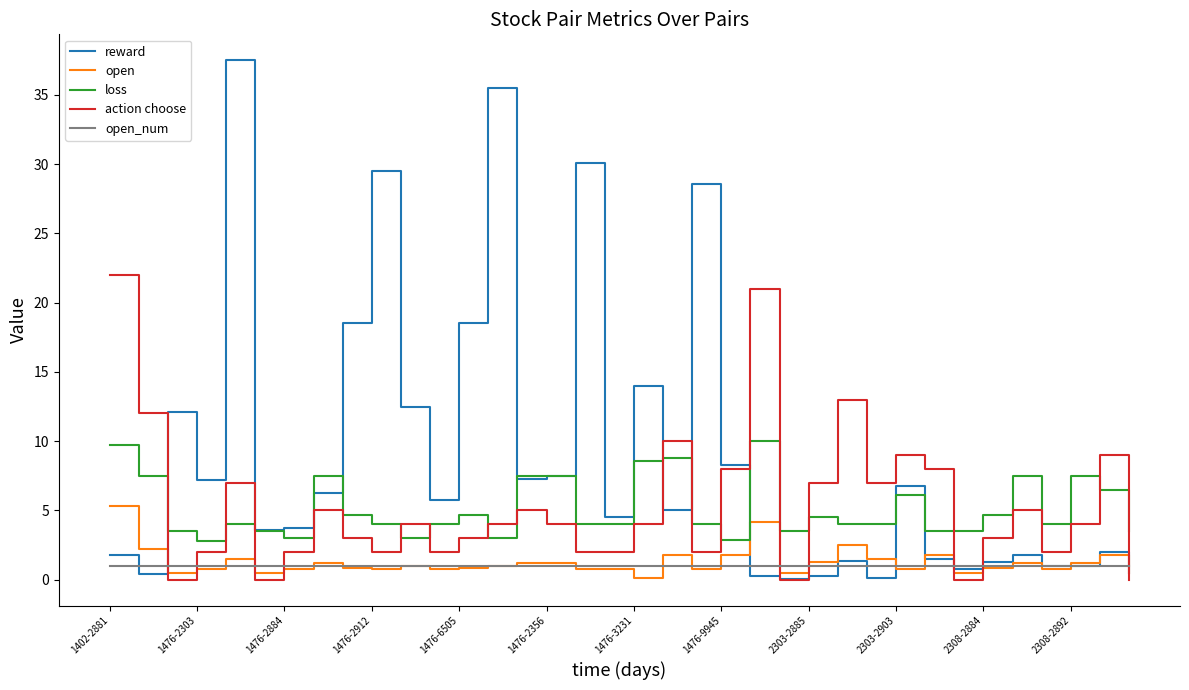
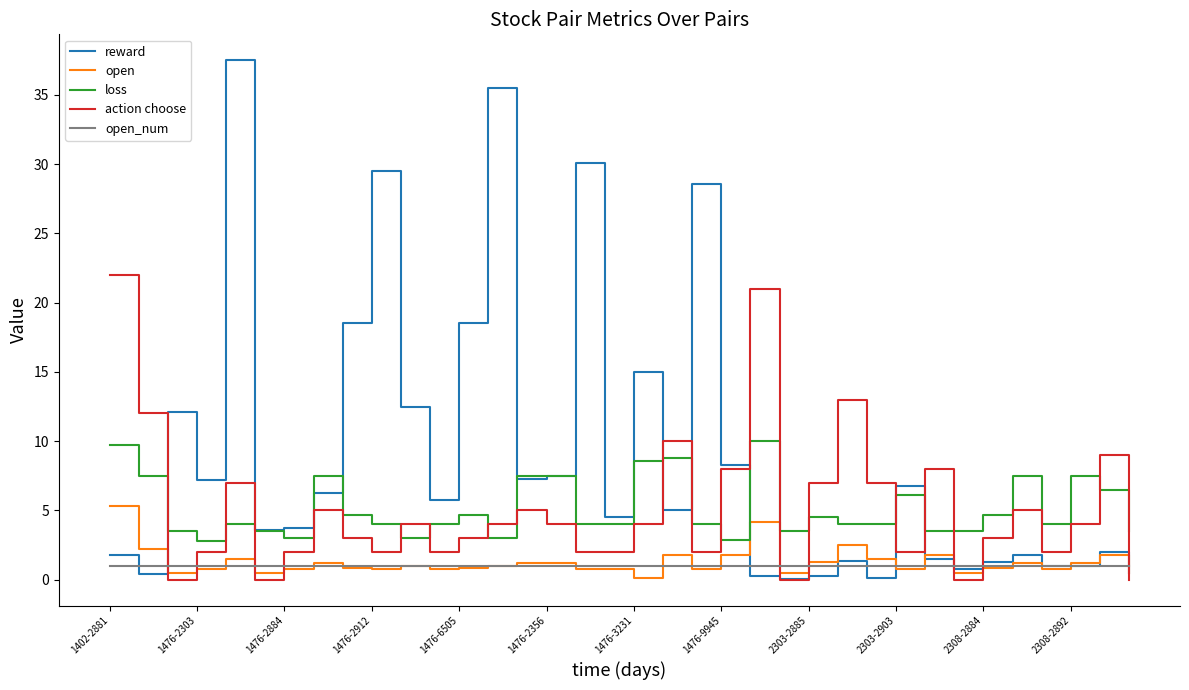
reward, 1476-3231: 14 -> 15
action choose, 2303-2903: 9 -> 2
